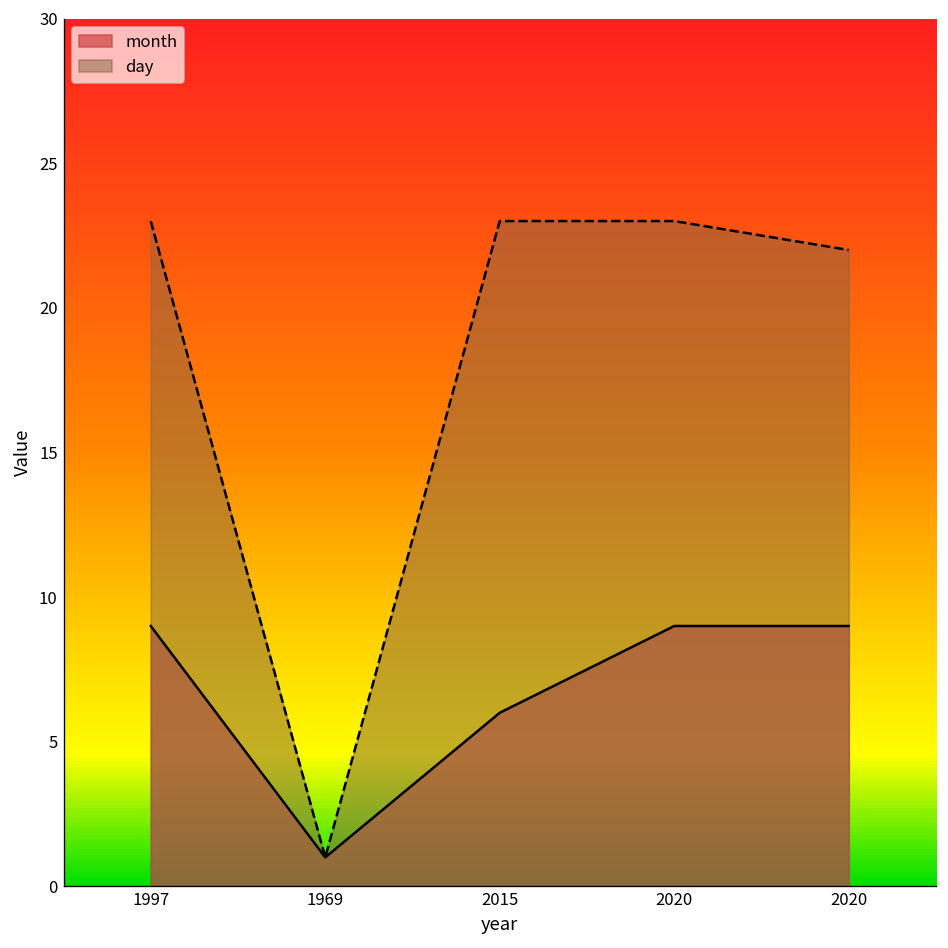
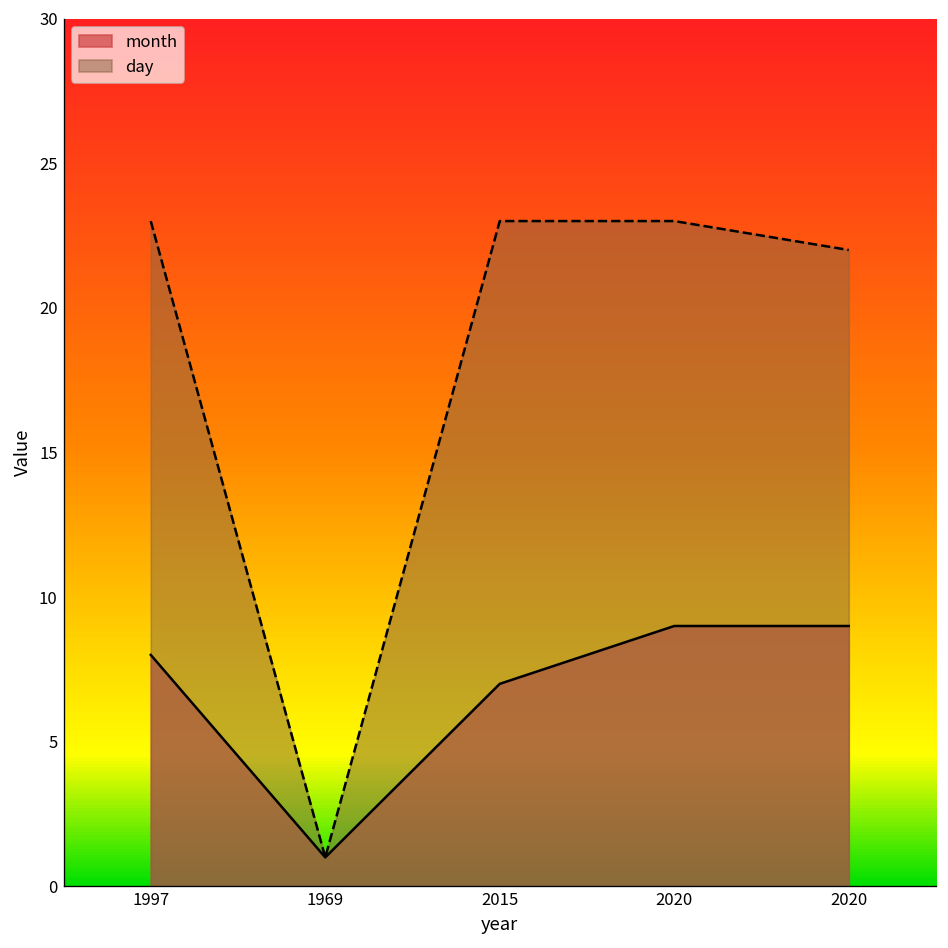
month, 1997: 9 -> 8
month, 2015: 6 -> 7
